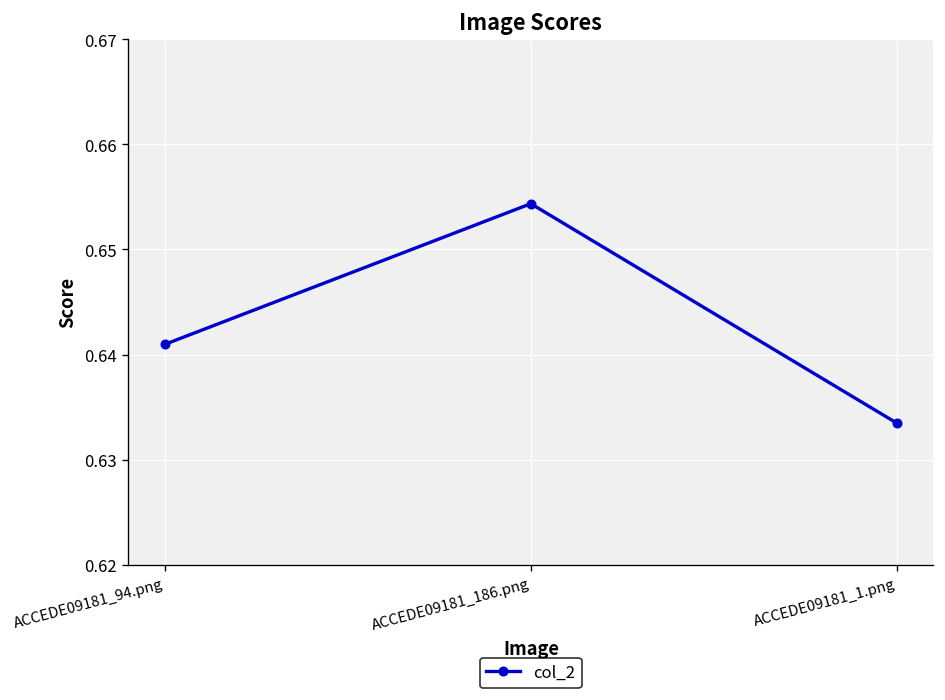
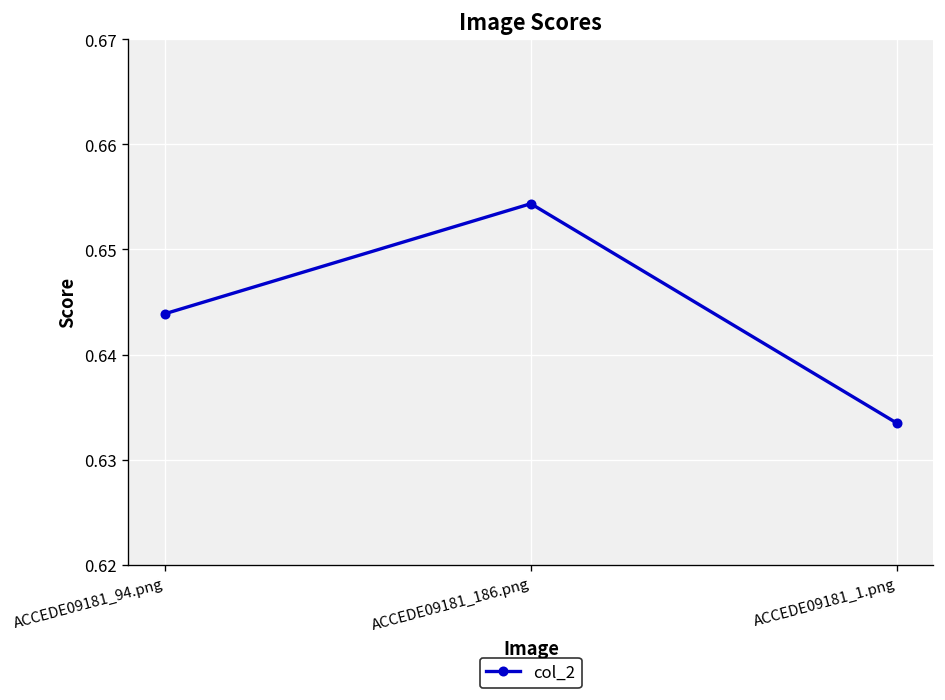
ACCEDE09181_94.png: 0.641 -> 0.644
